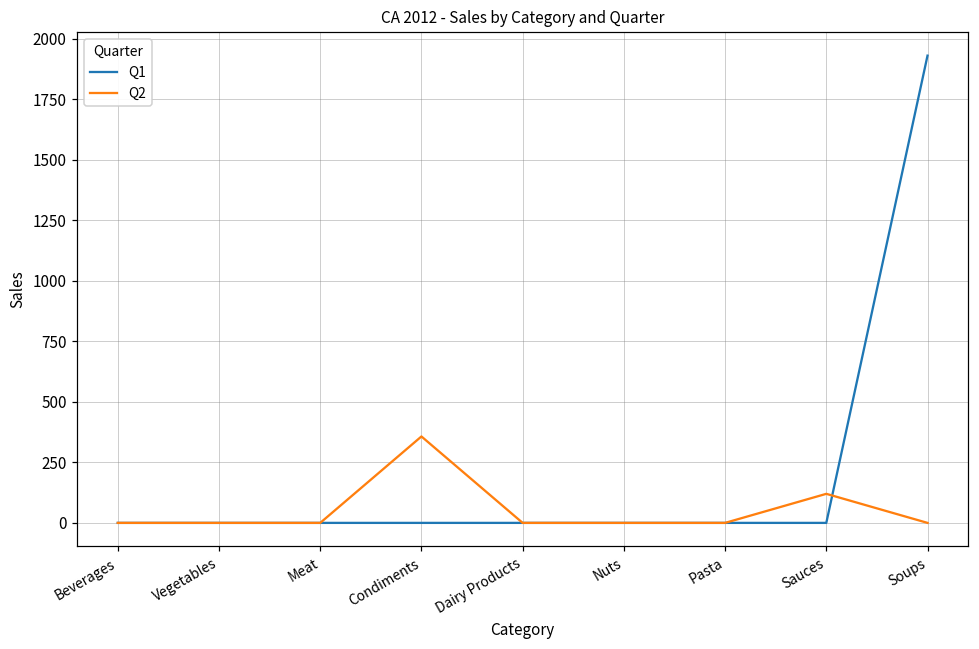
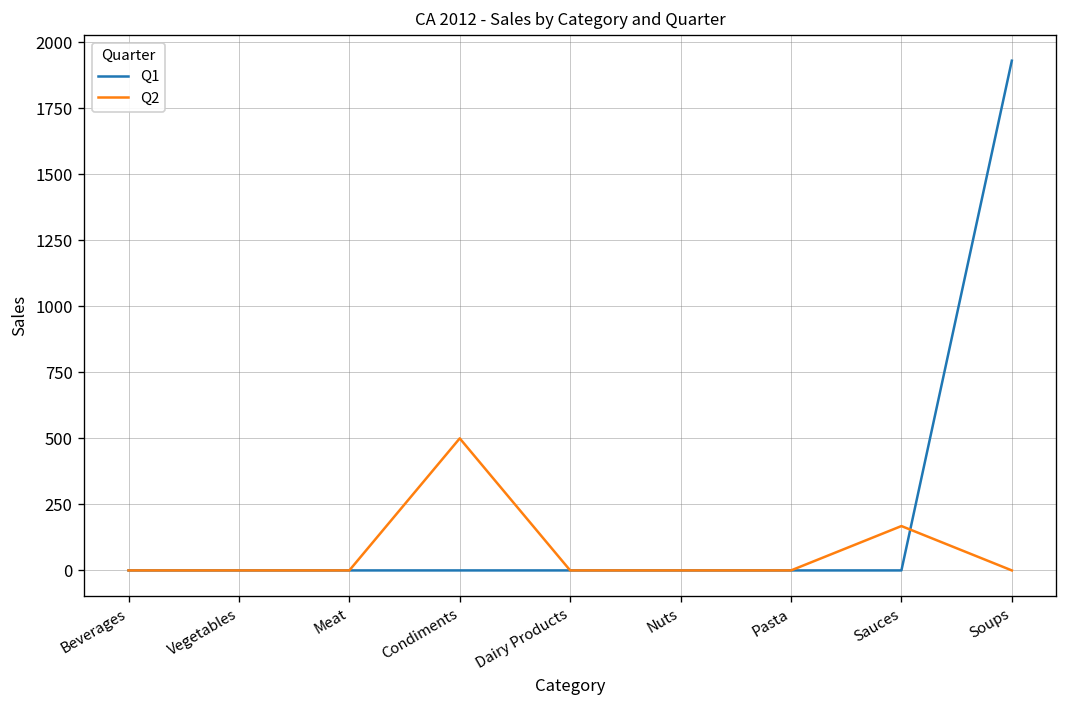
Q2, Condiments: 360 -> 500
Q2, Sauces: 120 -> 170
